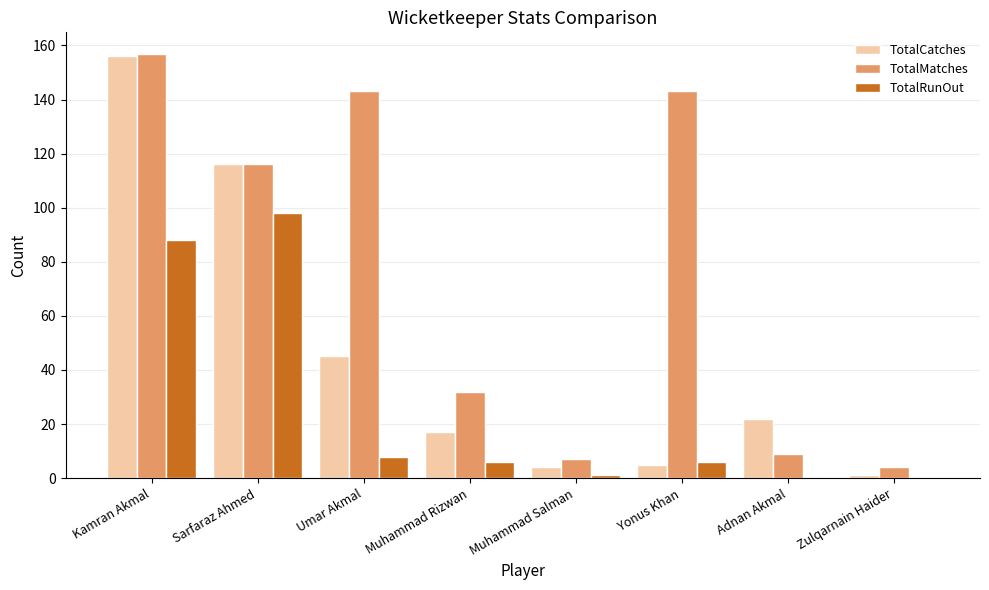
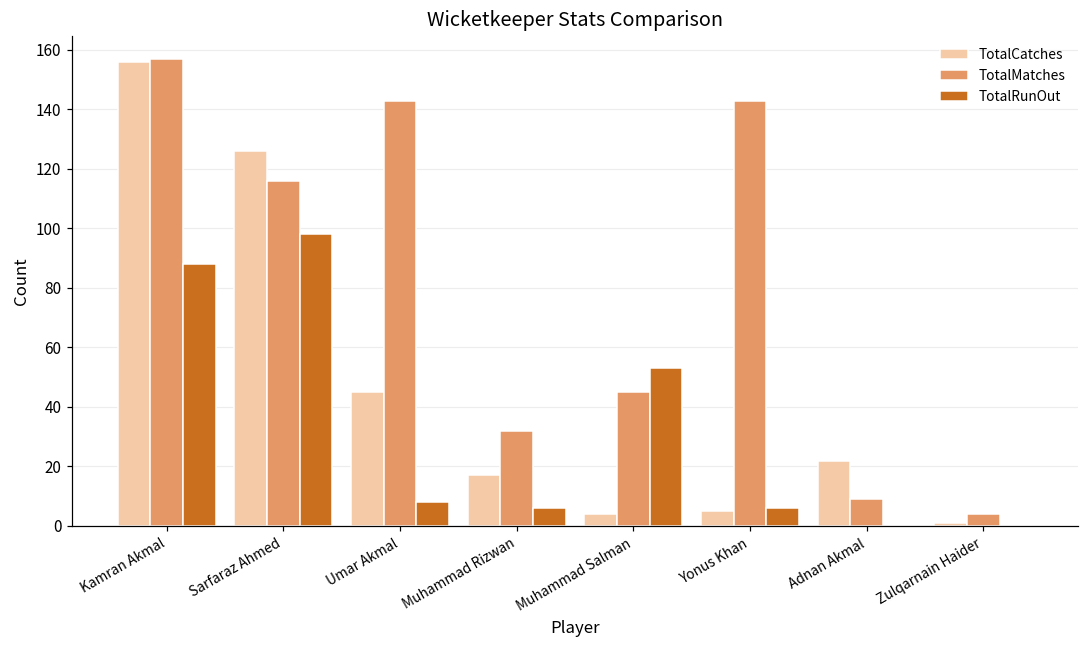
TotalCatches, Sarfaraz Ahmed: 116 -> 126
TotalMatches, Muhammad Salman: 7 -> 45
TotalRunOut, Muhammad Salman: 1 -> 53
